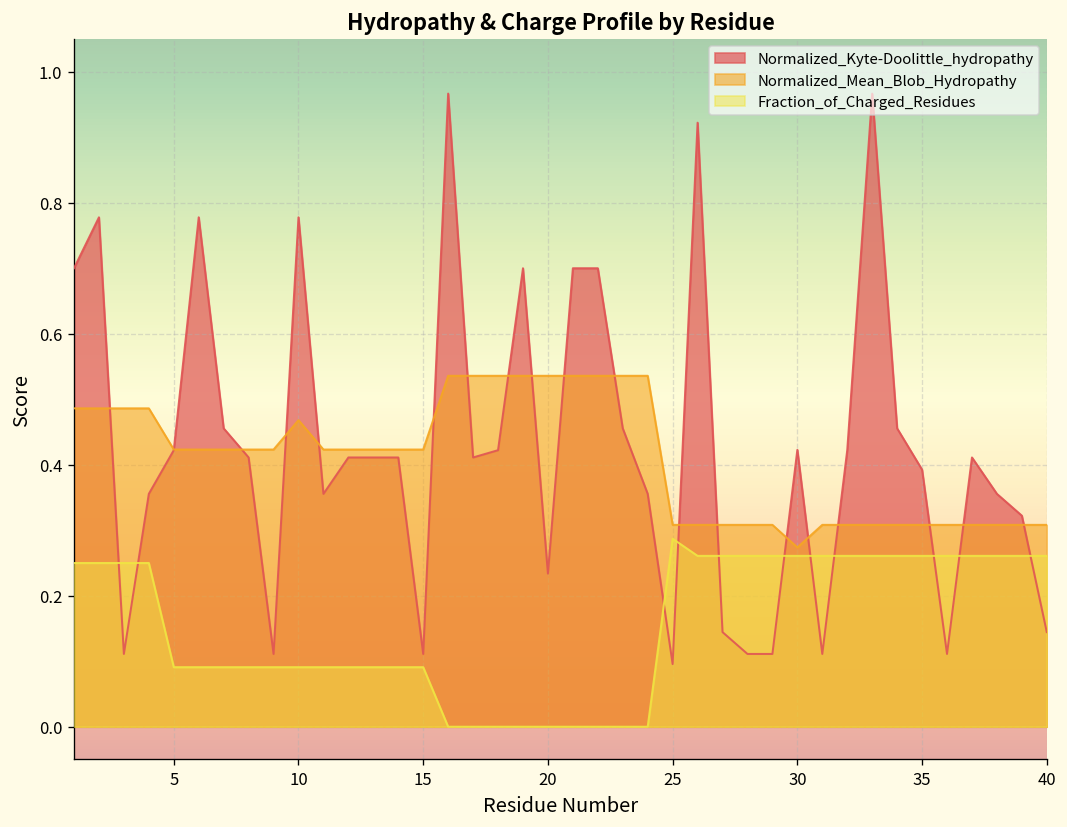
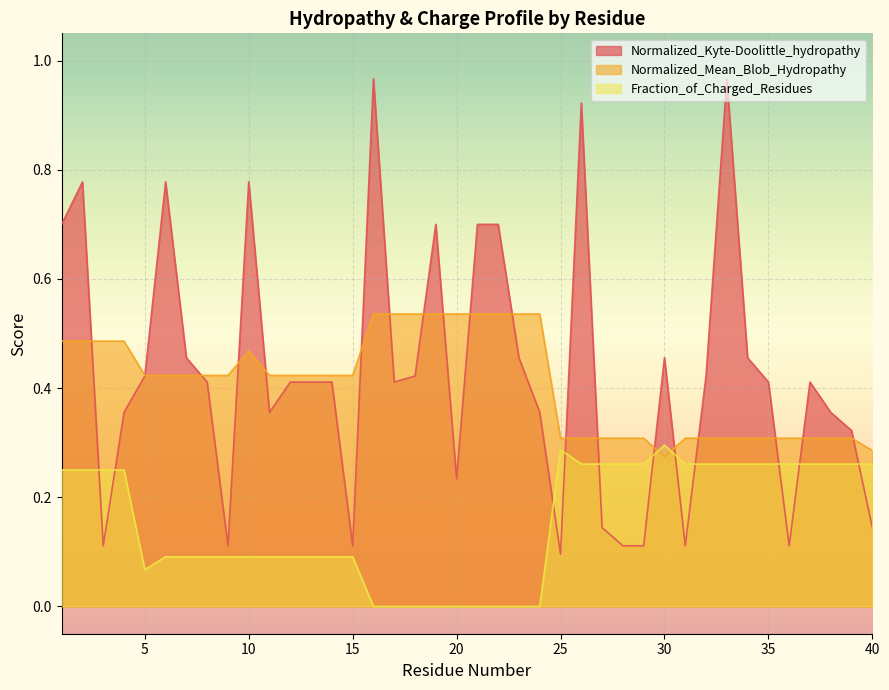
Fraction_of_Charged_Residues, 5: 0.09 -> 0.07
Normalized_Kyte-Doolittle_hydropathy, 30: 0.42 -> 0.46
Fraction_of_Charged_Residues, 30: 0.26 -> 0.30
Normalized_Kyte-Doolittle_hydropathy, 35: 0.39 -> 0.41
Normalized_Mean_Blob_Hydropathy, 40: 0.31 -> 0.29
